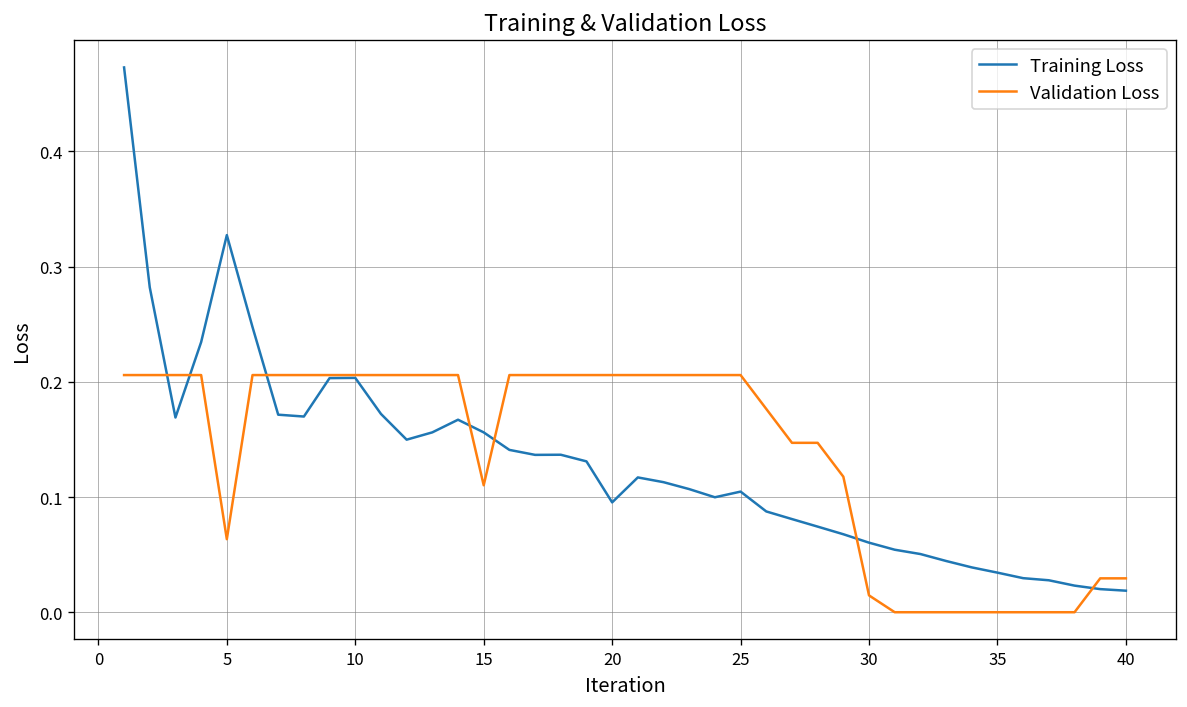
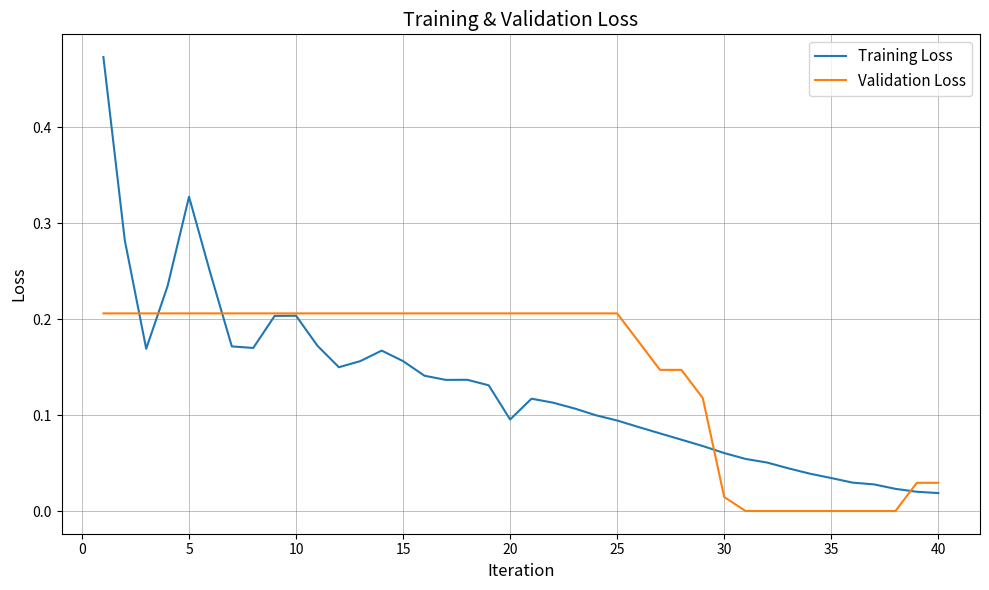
Validation Loss, 5: 0.06 -> 0.21
Validation Loss, 15: 0.11 -> 0.21
Training Loss, 25: 0.10 -> 0.09
